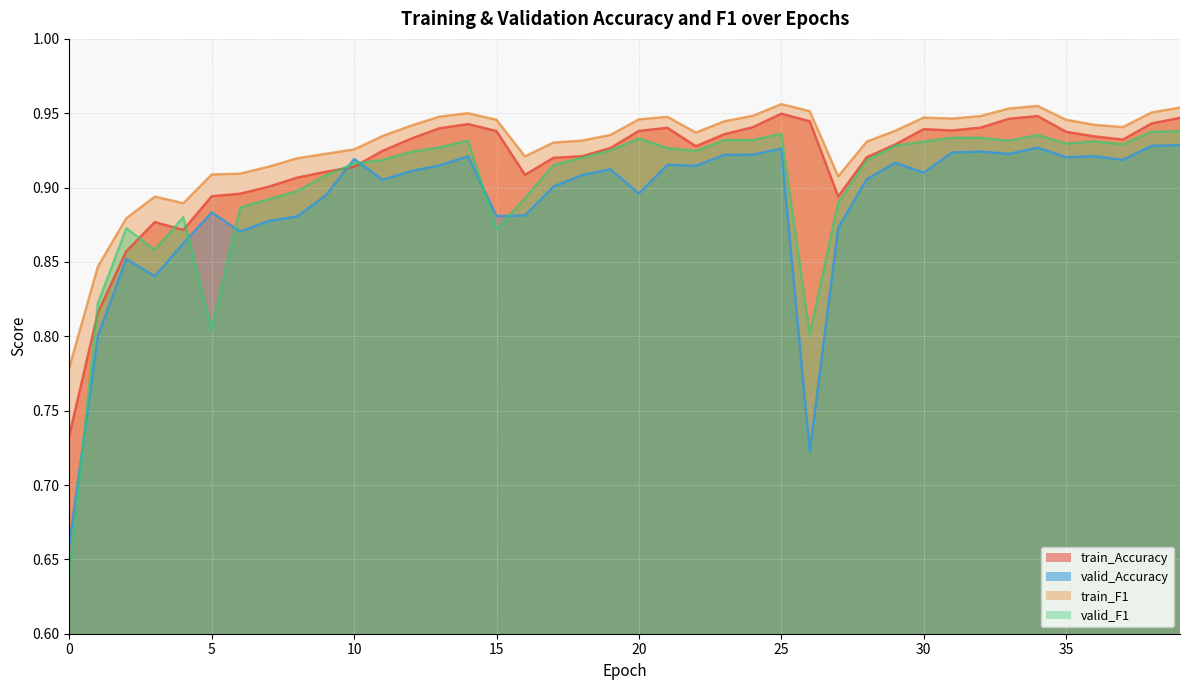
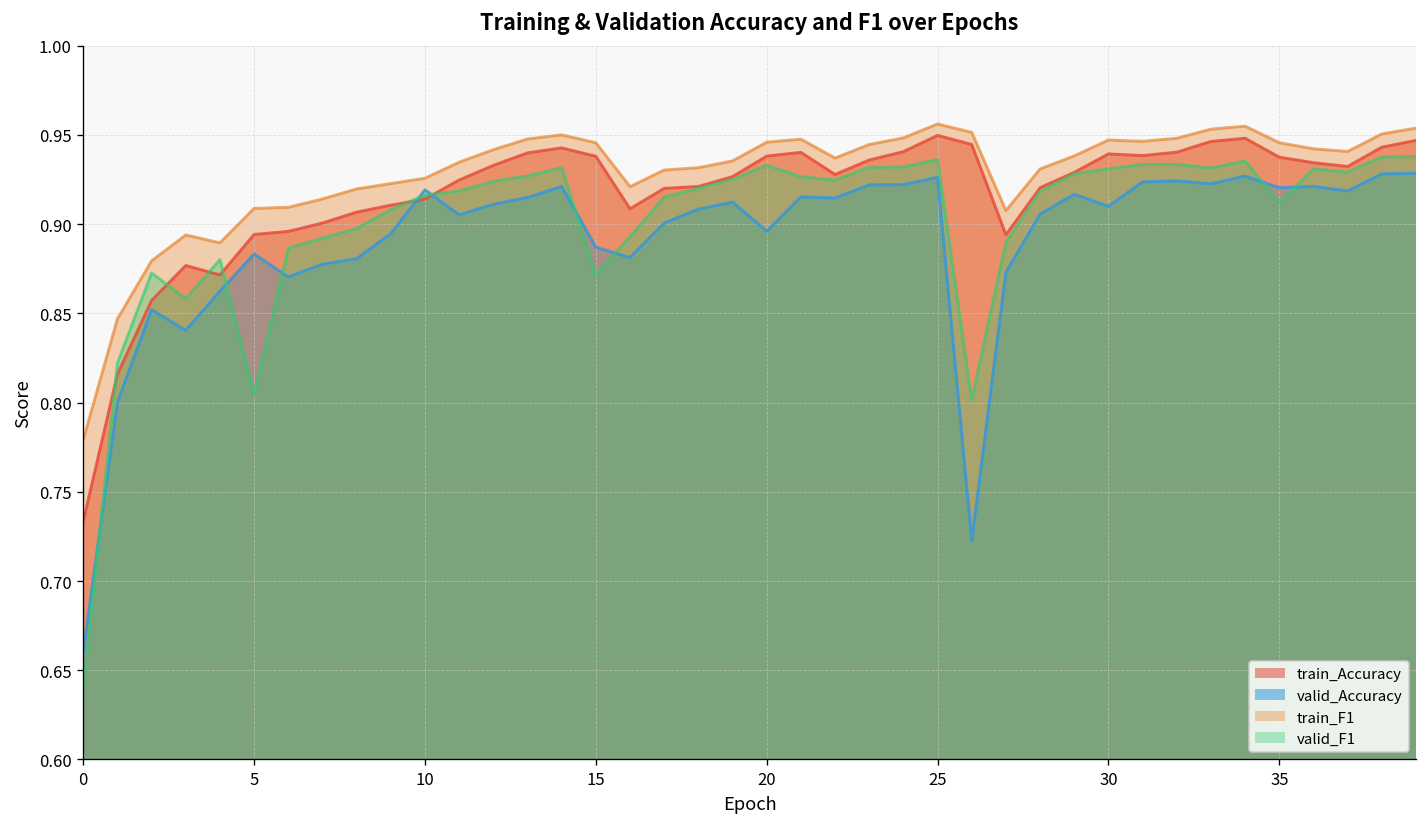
valid_Accuracy, 15: 0.881 -> 0.887
valid_F1, 35: 0.930 -> 0.912
